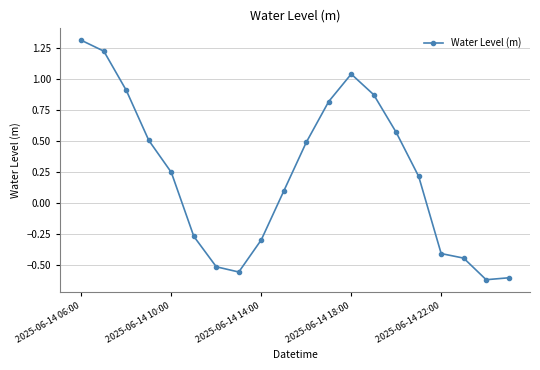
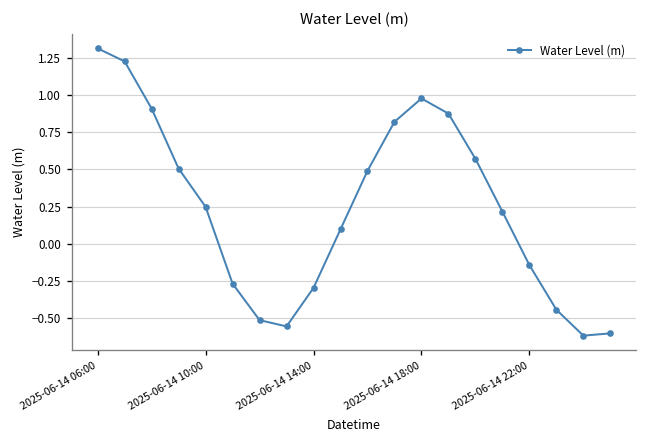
2025-06-14 18:00: 1.04 -> 0.98
2025-06-14 22:00: -0.41 -> -0.14
